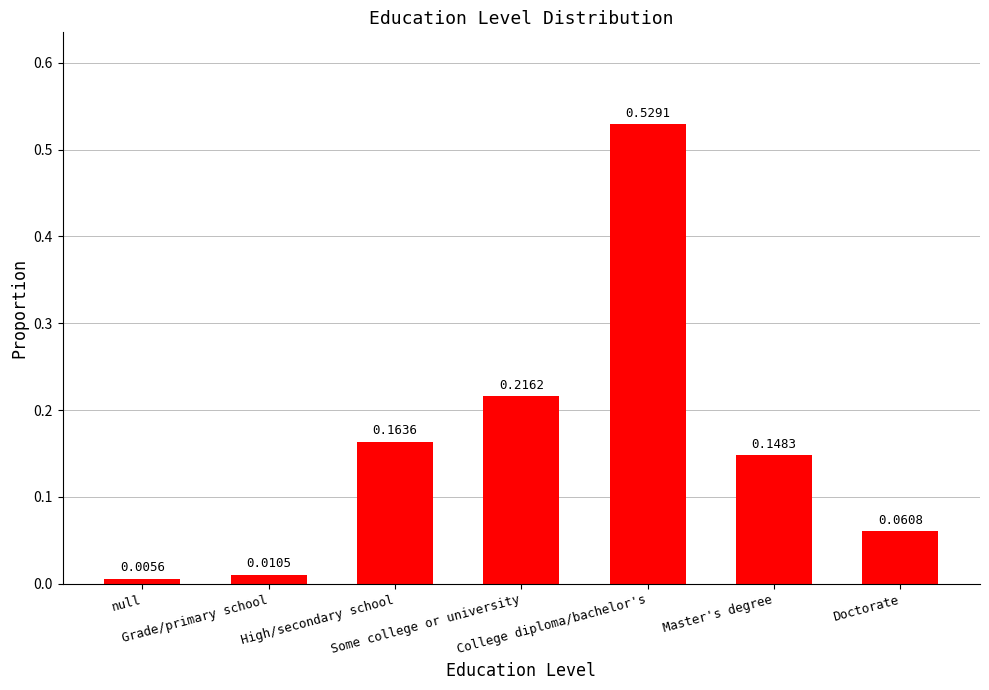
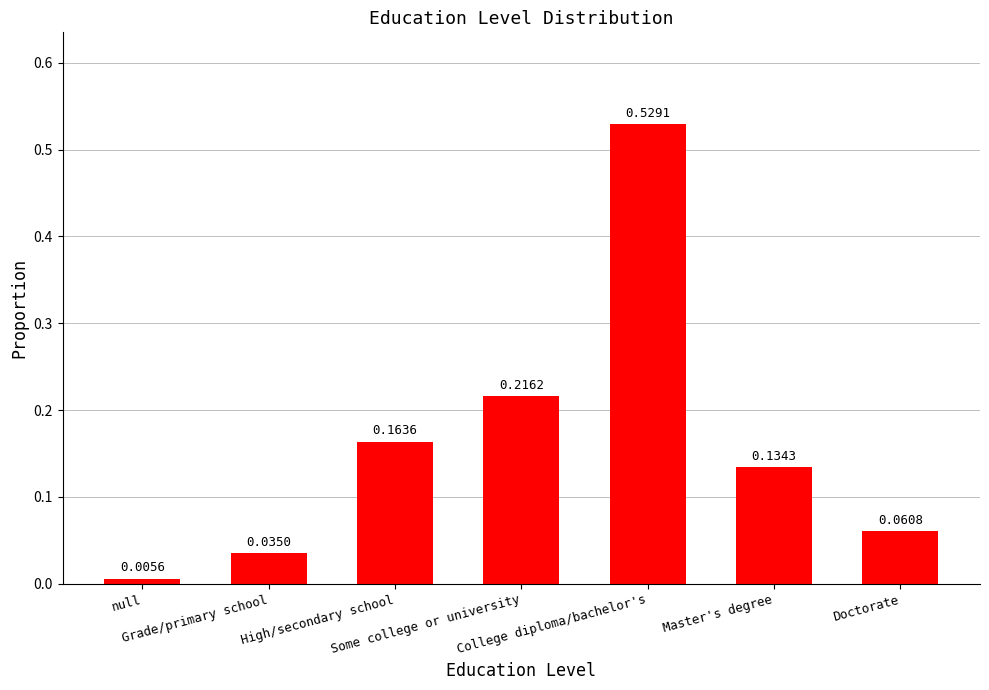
Grade/primary school: 0.0105 -> 0.0350
Master's degree: 0.1483 -> 0.1343
